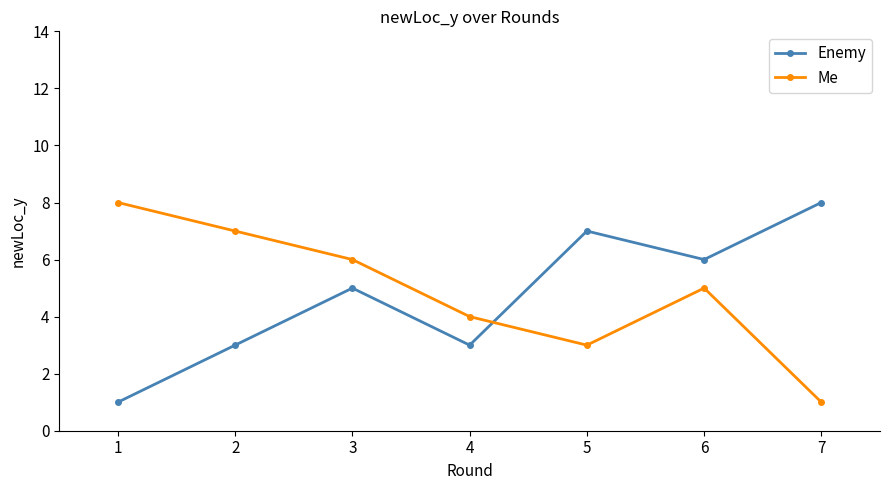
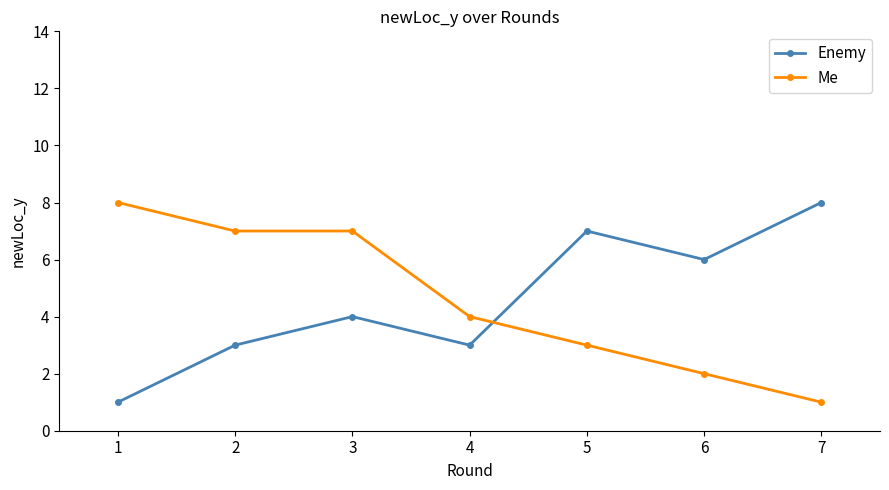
Enemy, 3: 5 -> 4
Me, 3: 6 -> 7
Me, 6: 5 -> 2
